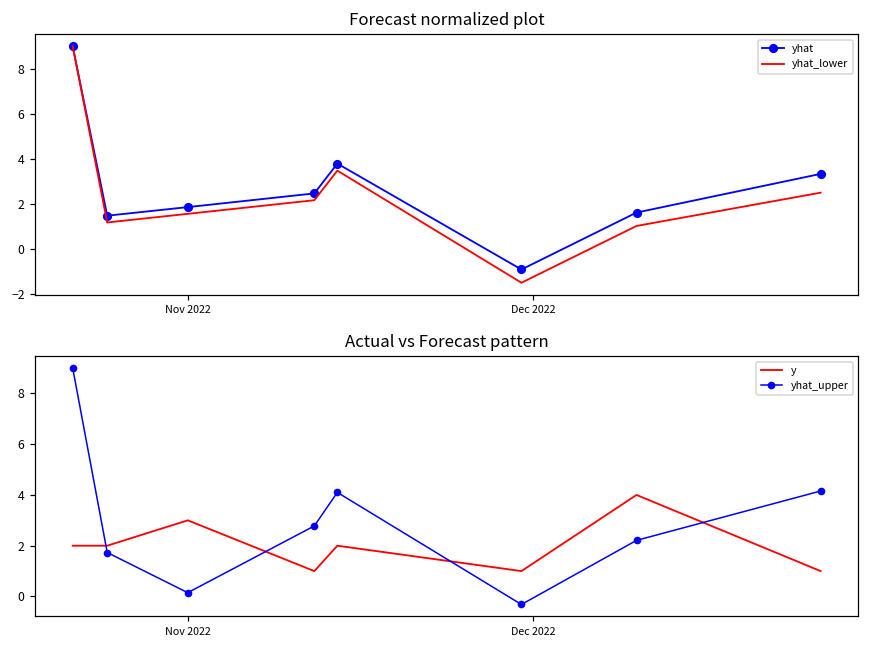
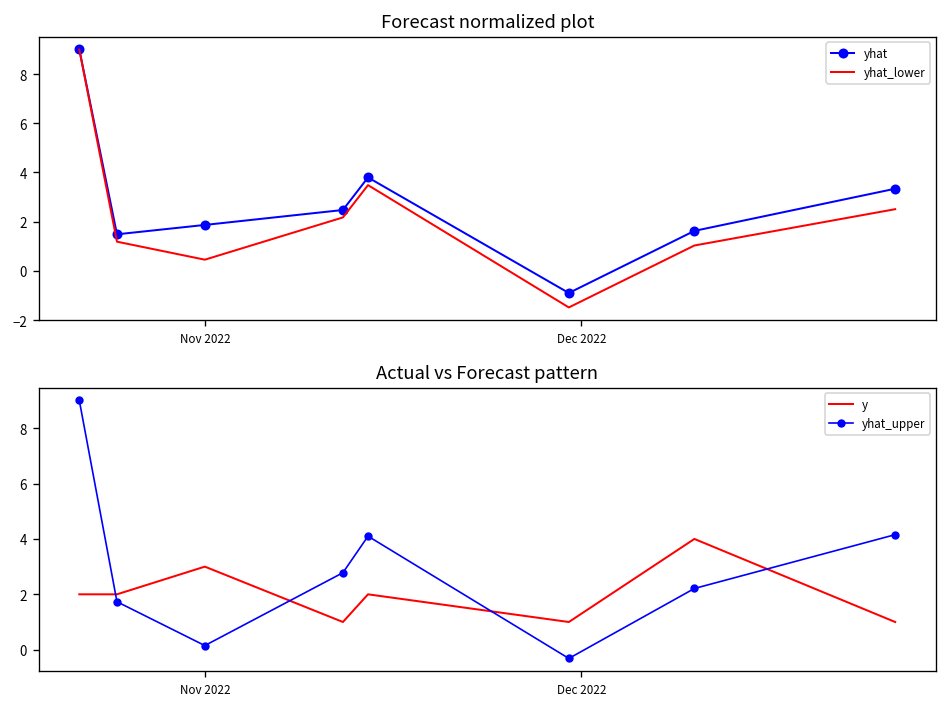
Forecast normalized plot, yhat_lower, Nov 2022: 1.6 -> 0.5
